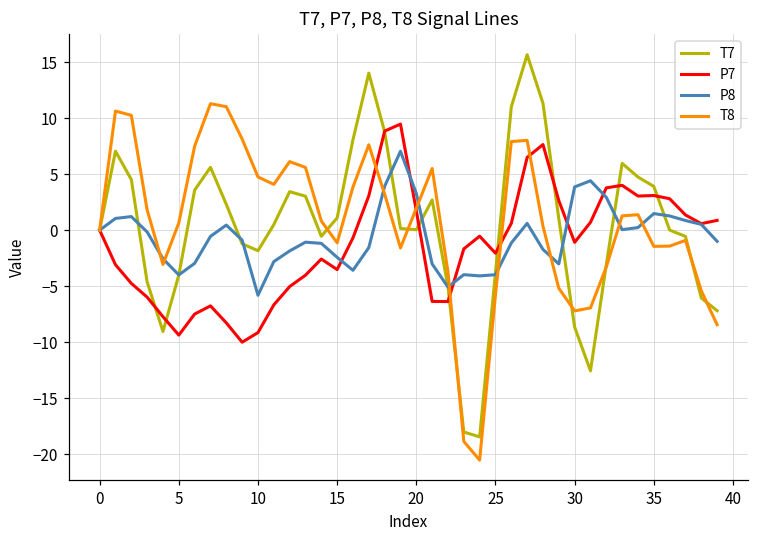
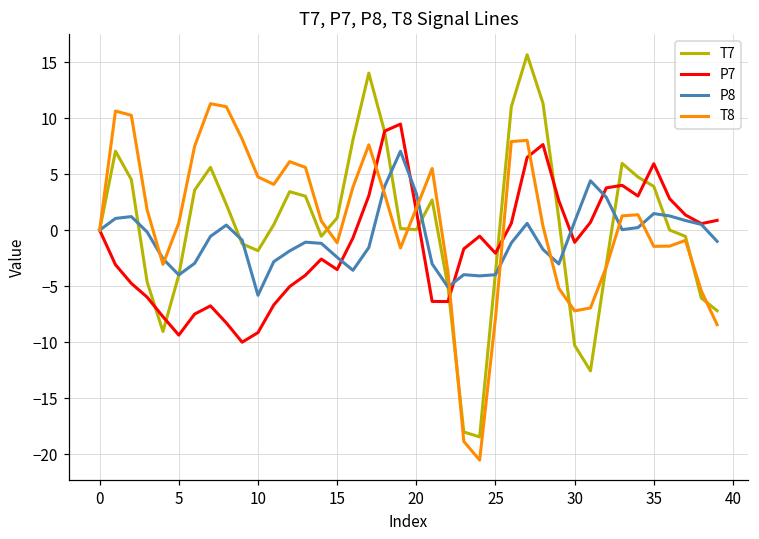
T8, 25: -5.8 -> -7.9
T7, 30: -8.6 -> -10.3
P8, 30: 3.9 -> 0.8
P7, 35: 3.1 -> 5.9
